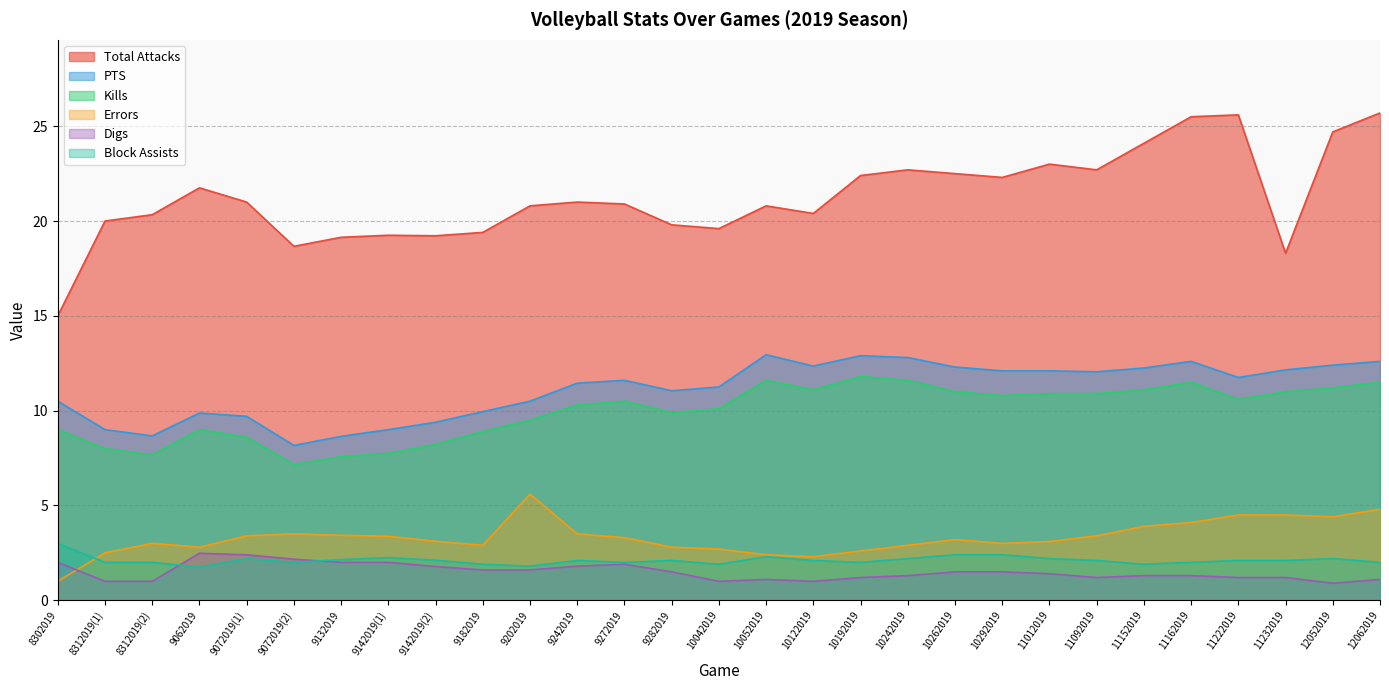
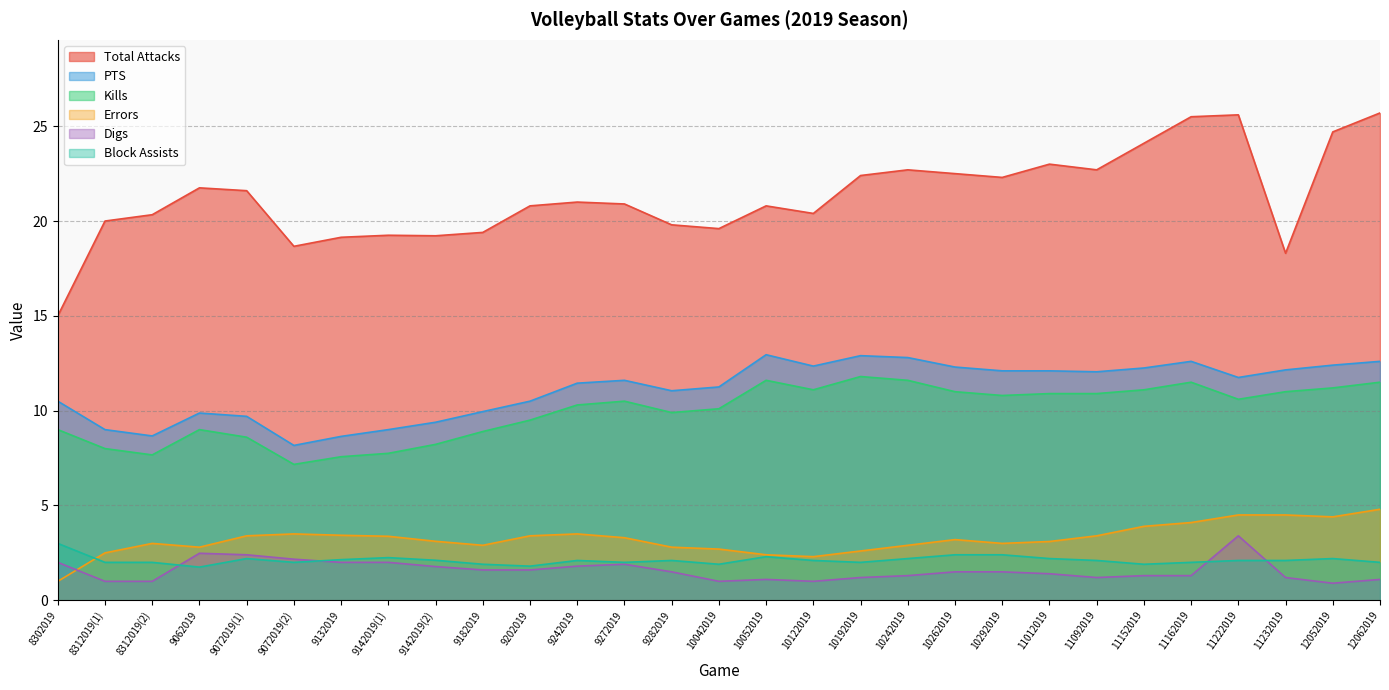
Total Attacks, 9072019(1): 21.0 -> 21.6
Errors, 9202019: 5.6 -> 3.4
Digs, 11222019: 1.2 -> 3.4
